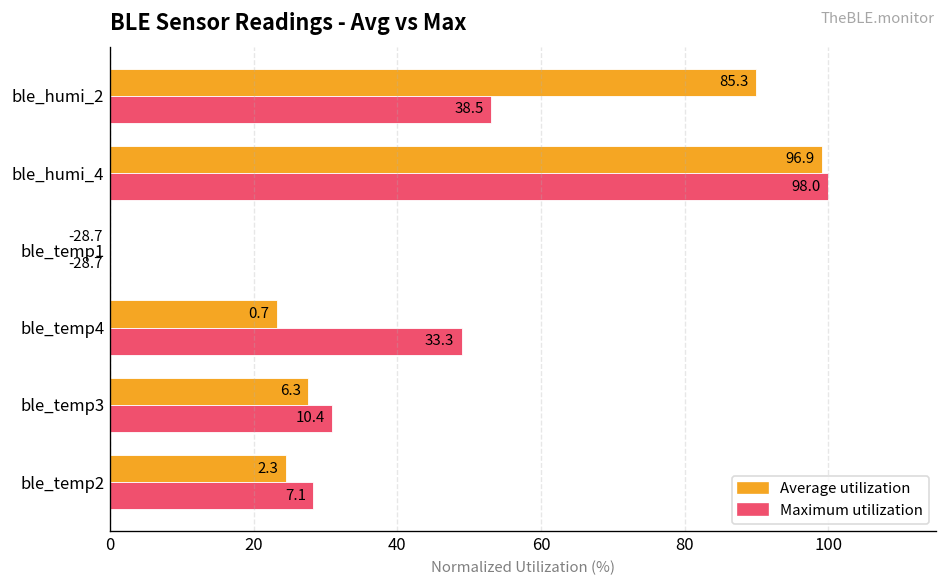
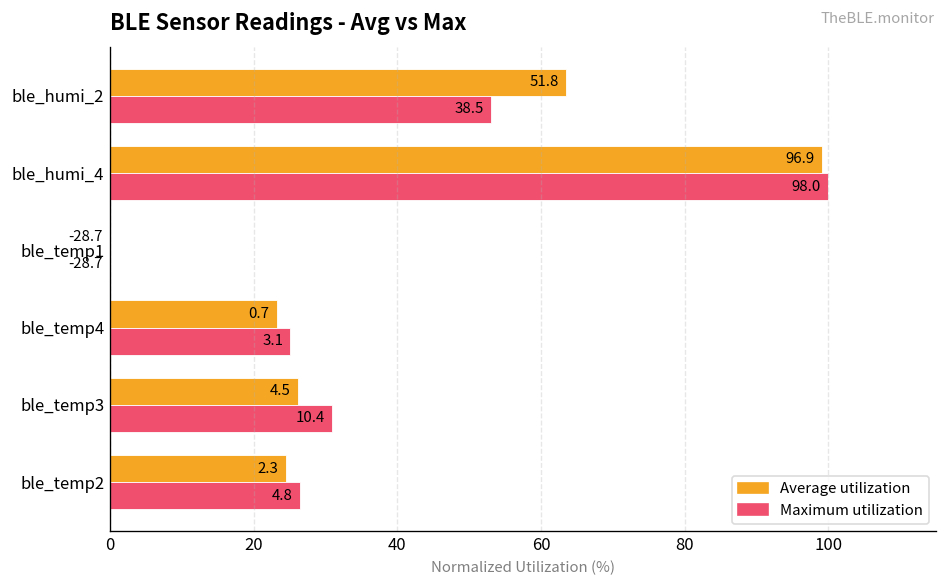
Average utilization, ble_humi_2: 85.3 -> 51.8
Maximum utilization, ble_temp4: 33.3 -> 3.1
Average utilization, ble_temp3: 6.3 -> 4.5
Maximum utilization, ble_temp2: 7.1 -> 4.8
